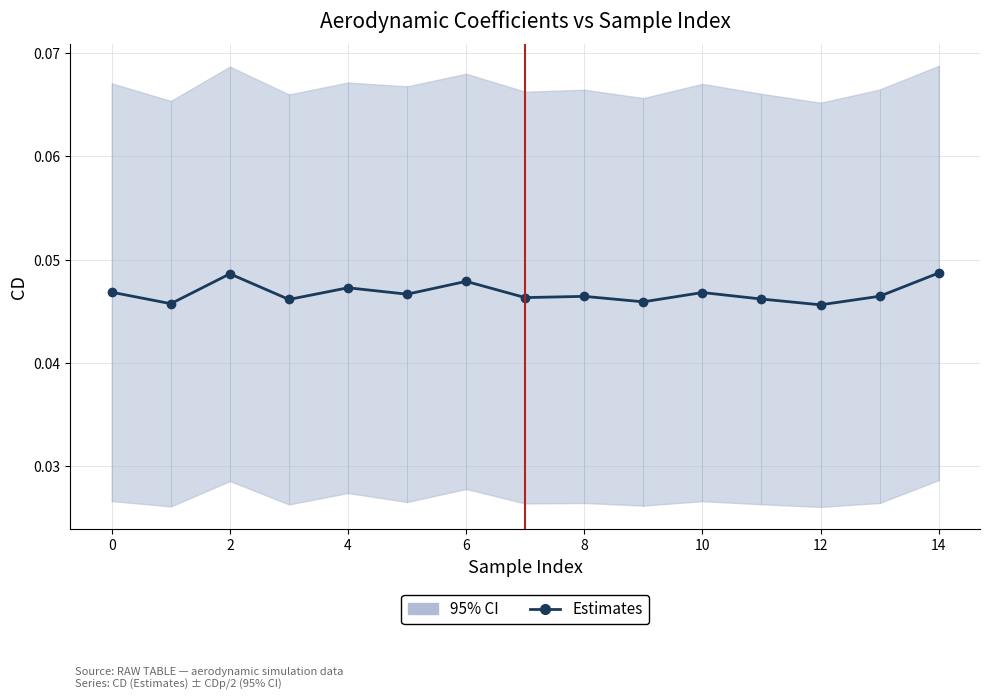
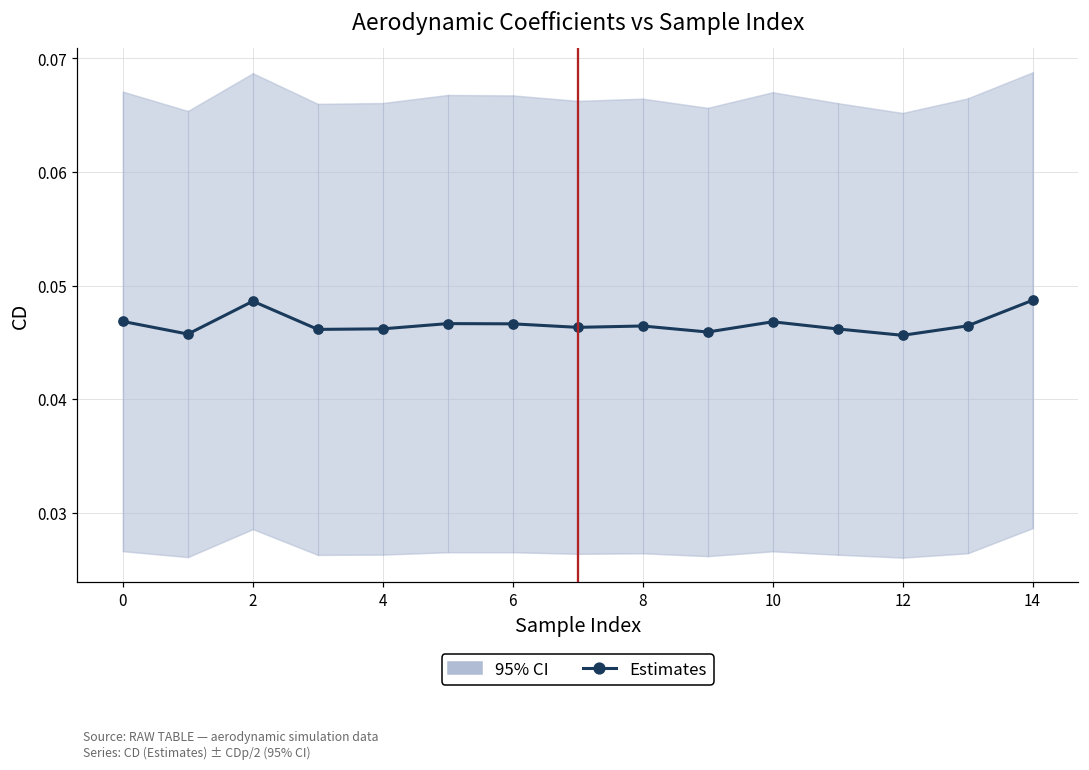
Estimates, 4: 0.0473 -> 0.0462
Estimates, 6: 0.0479 -> 0.0467
